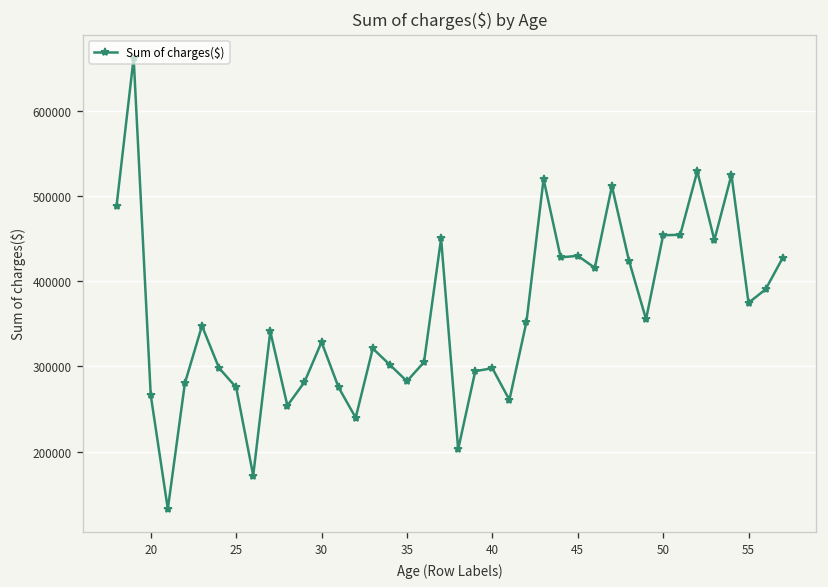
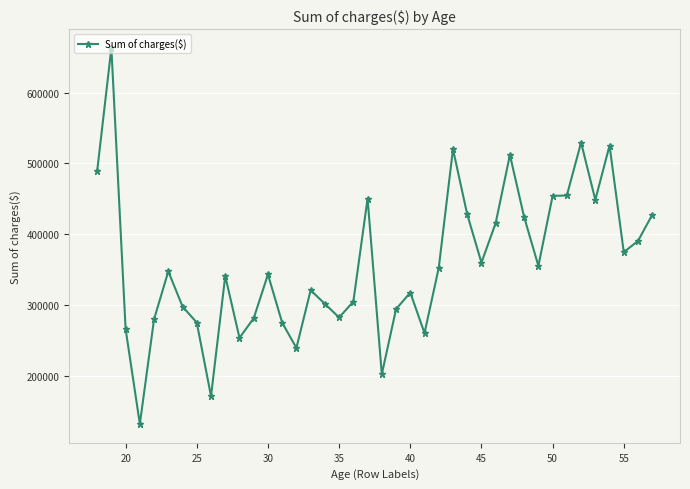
30: 330000 -> 340000
40: 300000 -> 320000
45: 430000 -> 360000
